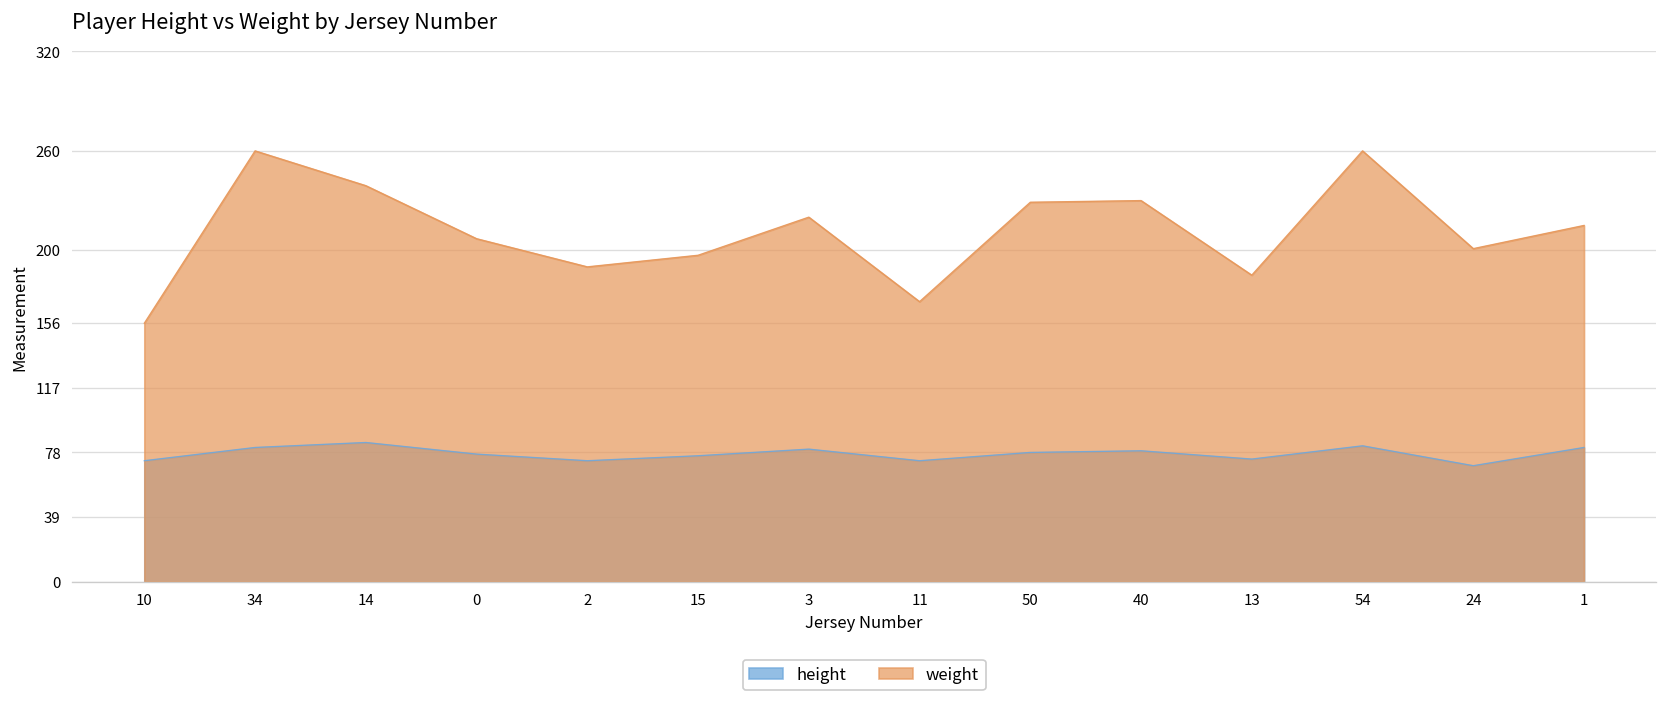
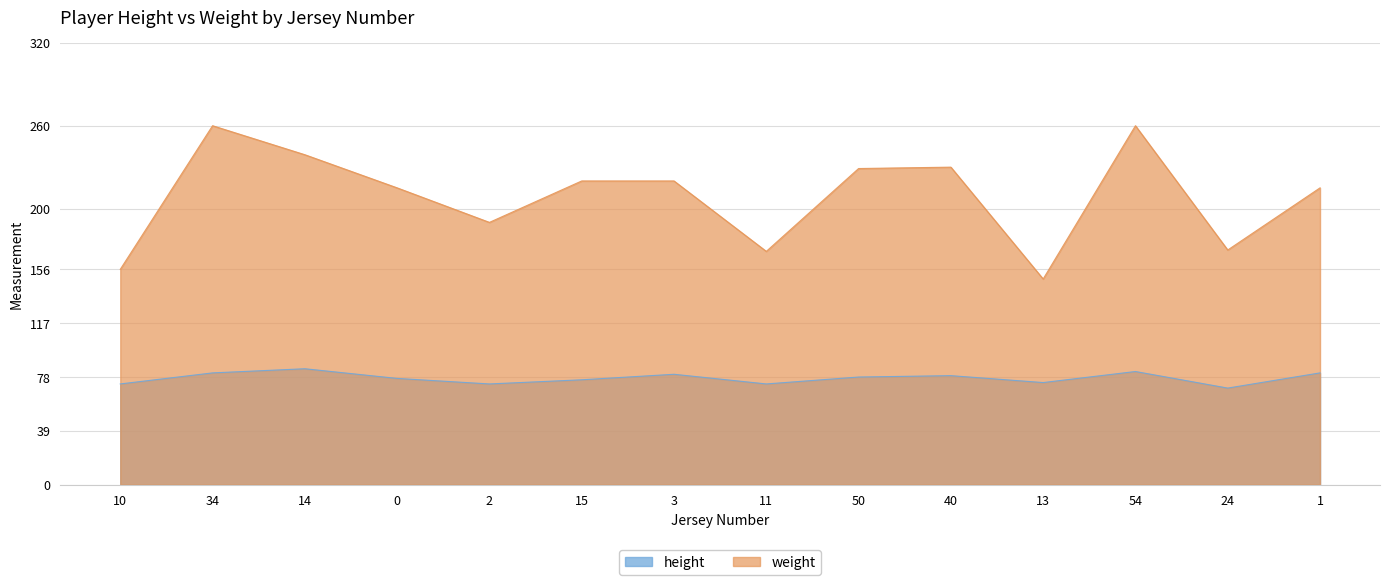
weight, 0: 207 -> 215
weight, 15: 197 -> 220
weight, 13: 185 -> 149
weight, 24: 201 -> 170
